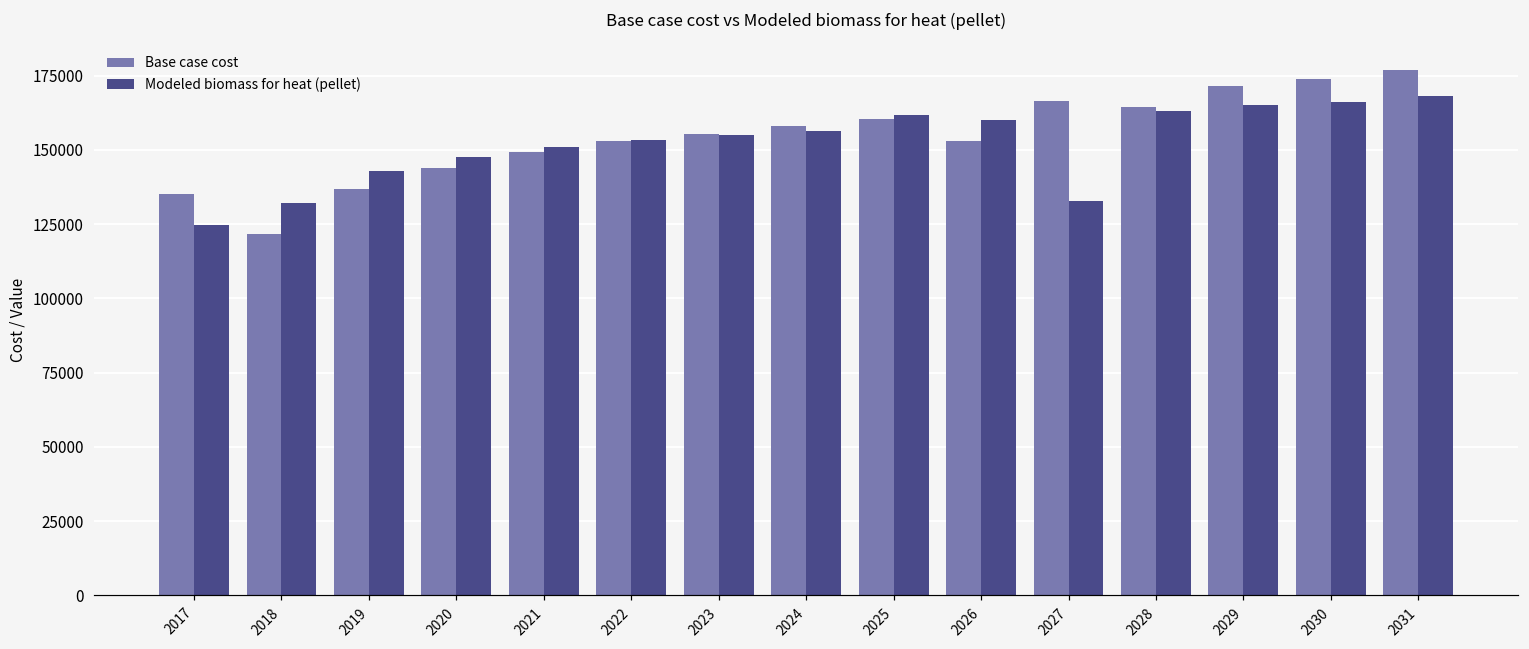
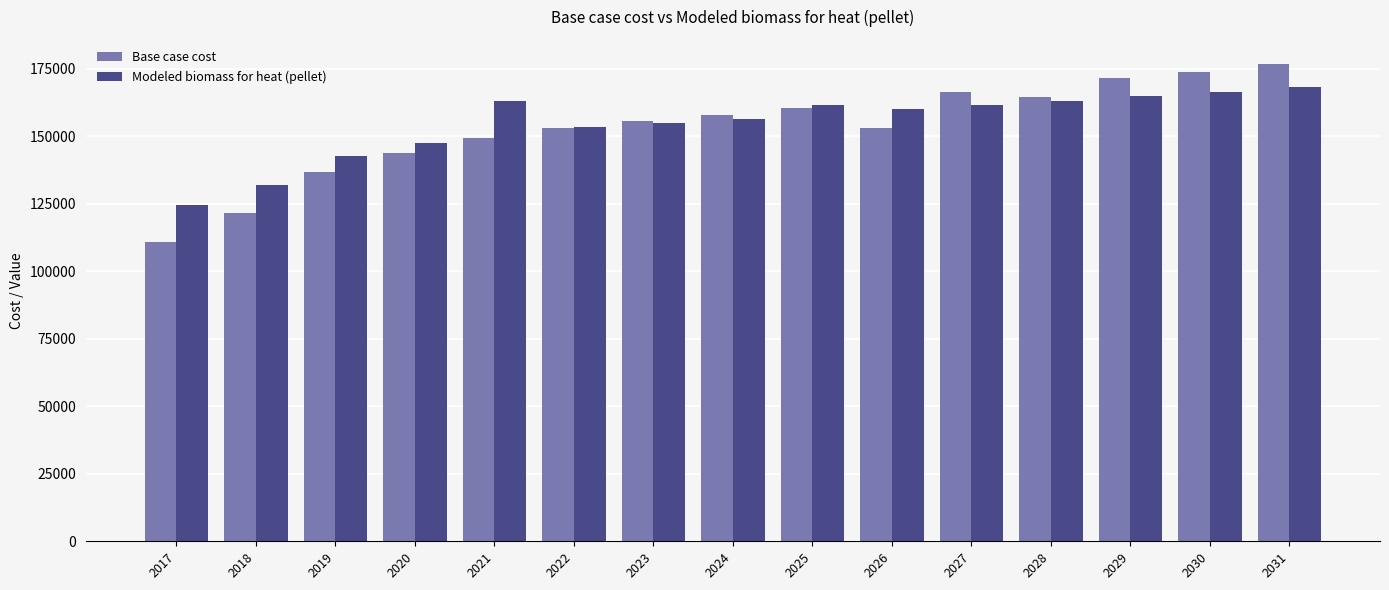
Base case cost, 2017: 135000 -> 111000
Modeled biomass for heat (pellet), 2021: 151000 -> 163000
Modeled biomass for heat (pellet), 2027: 133000 -> 162000
